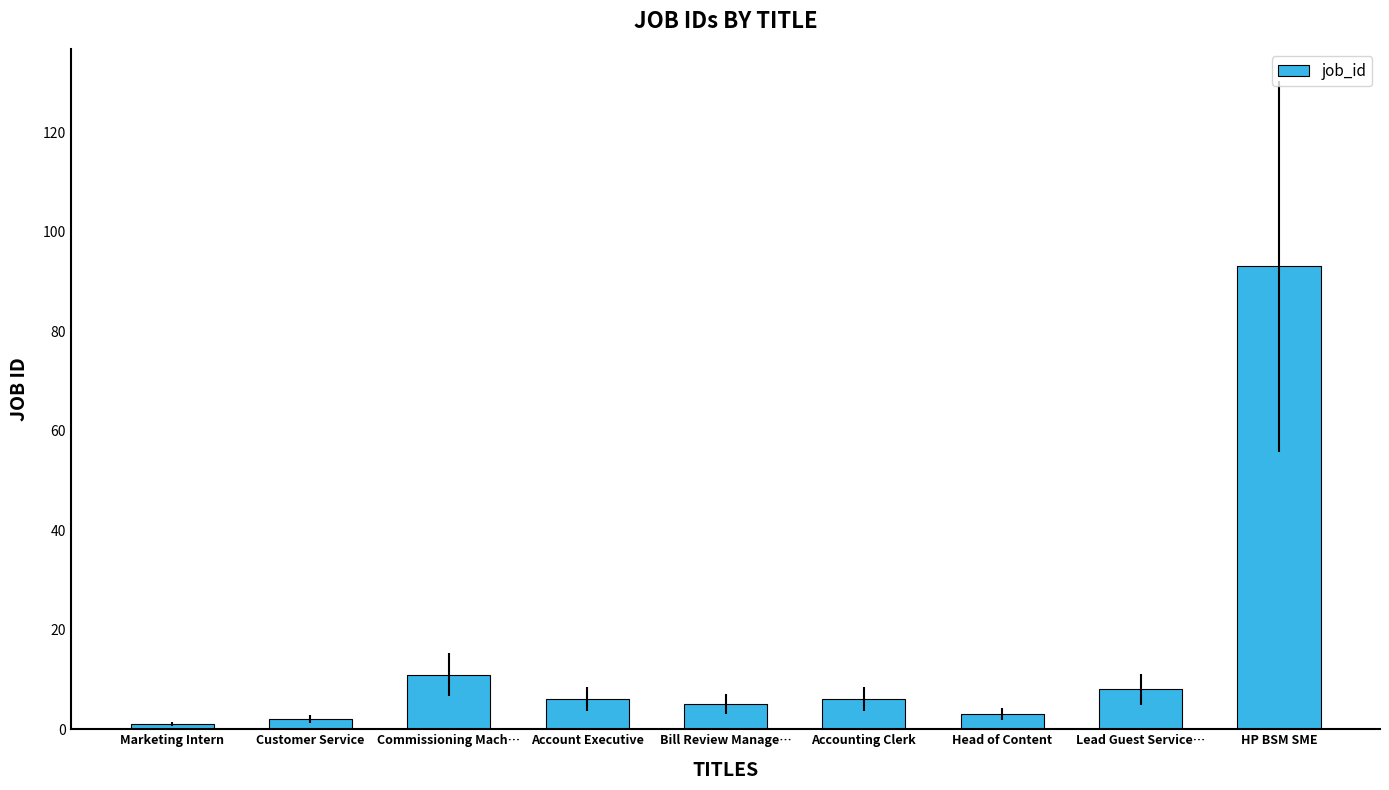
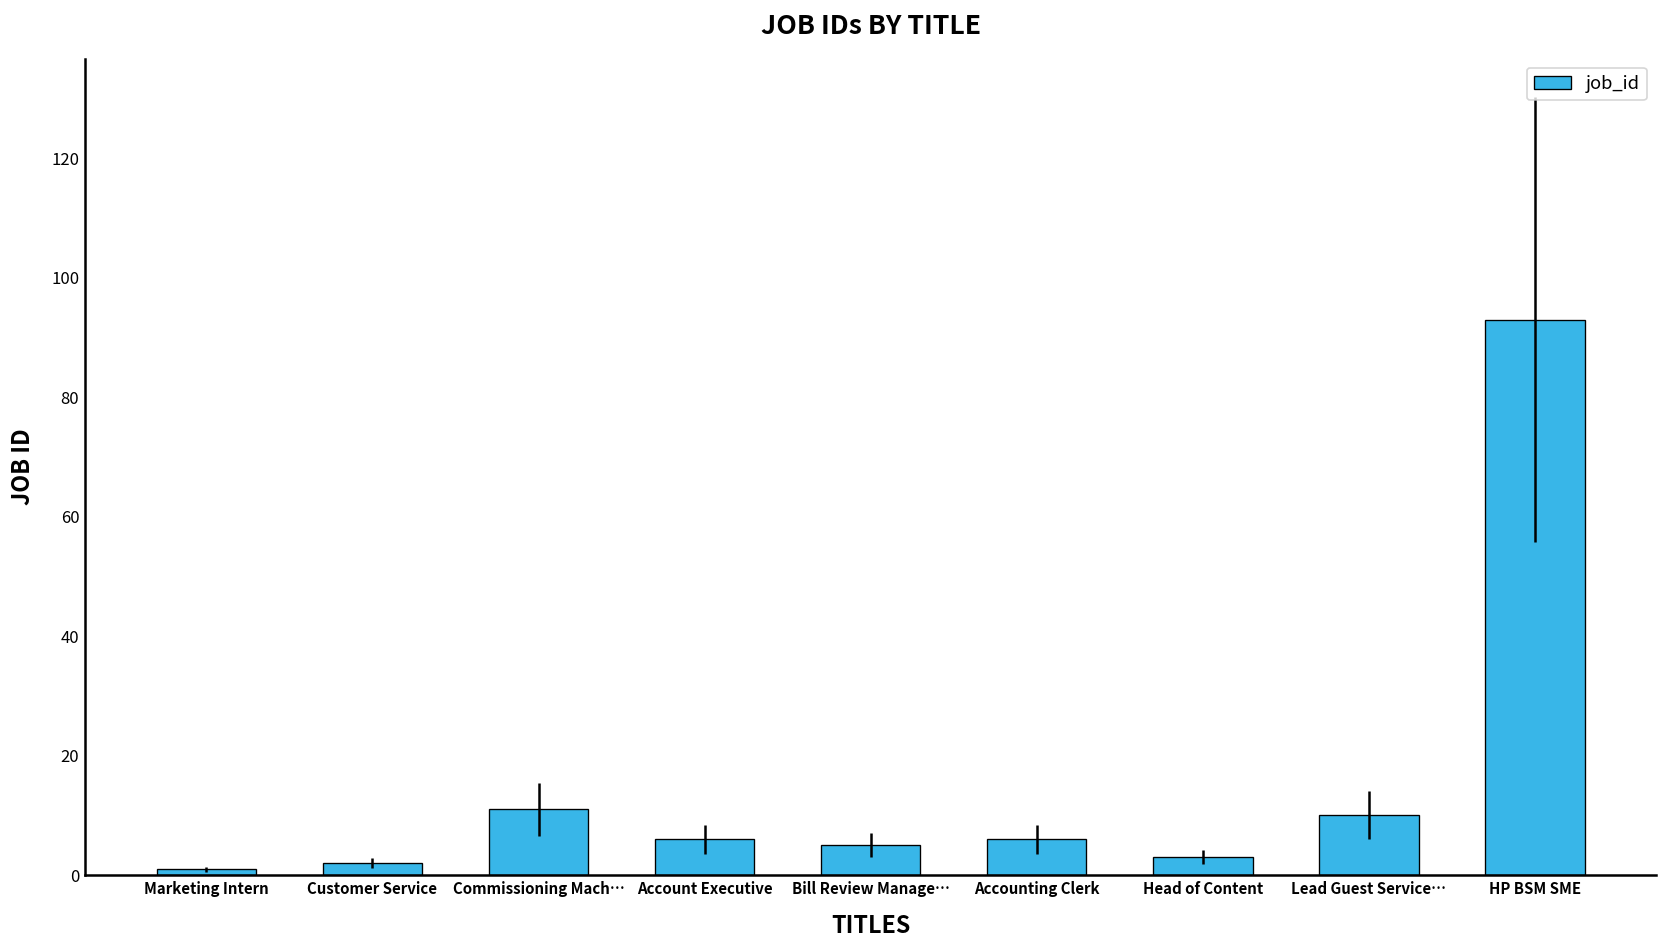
Lead Guest Service…: 8 -> 10
